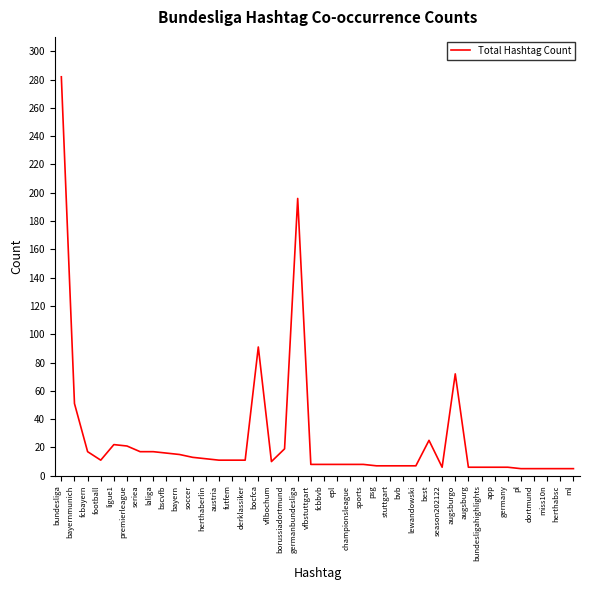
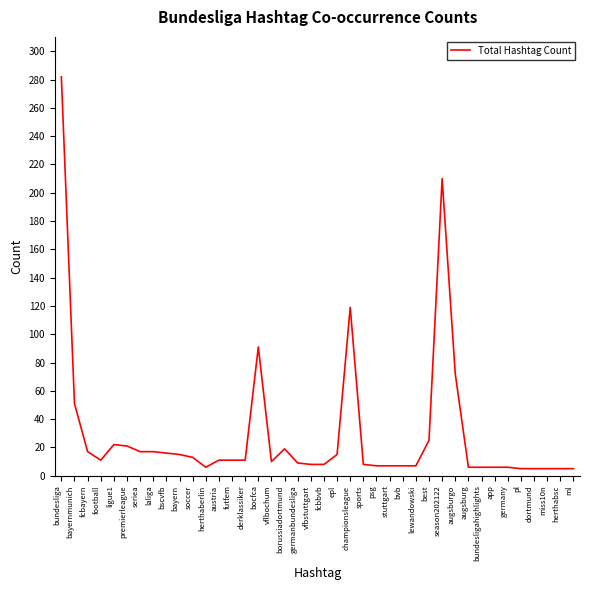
herthaberlin: 12 -> 6
germanbundesliga: 196 -> 9
epl: 8 -> 15
championsleague: 8 -> 119
season202122: 6 -> 210
